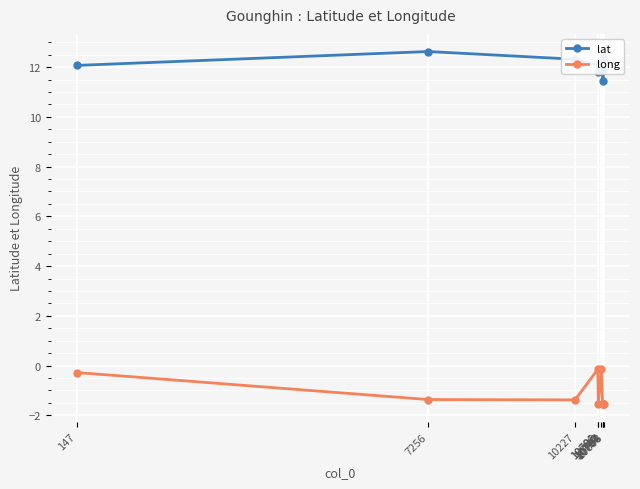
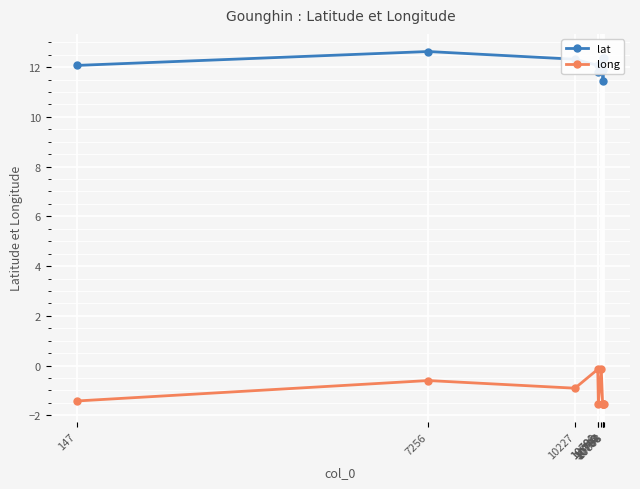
long, 147: -0.3 -> -1.4
long, 7256: -1.4 -> -0.6
long, 10227: -1.4 -> -0.9
